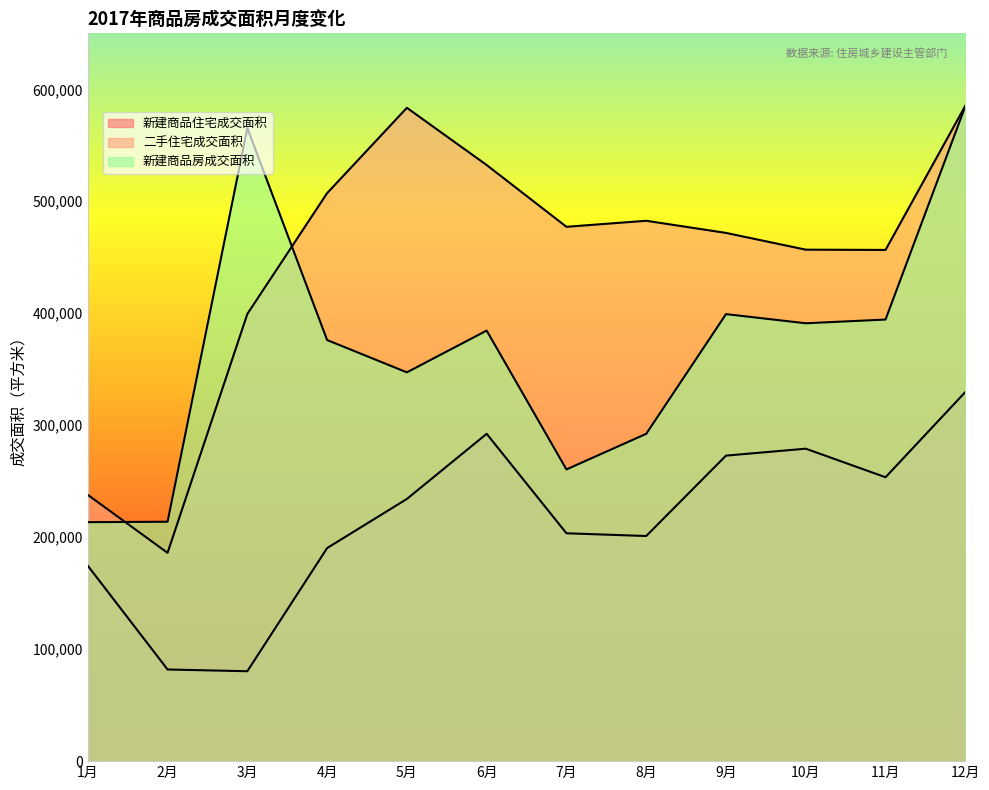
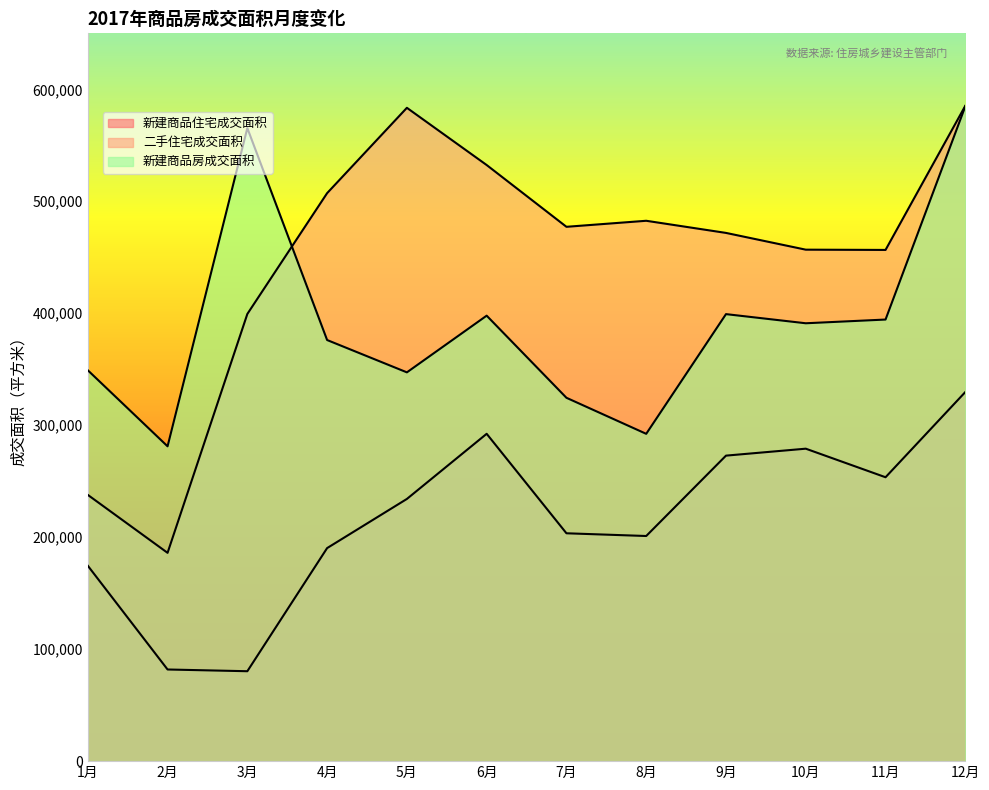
新建商品房成交面积, 1月: 213,000 -> 349,000
新建商品房成交面积, 2月: 214,000 -> 281,000
新建商品房成交面积, 6月: 385,000 -> 398,000
新建商品房成交面积, 7月: 261,000 -> 325,000
